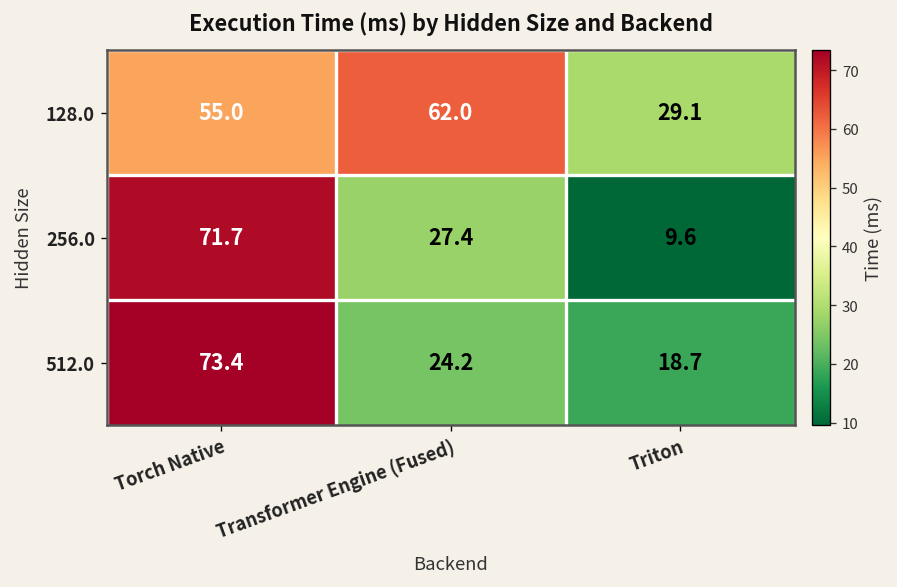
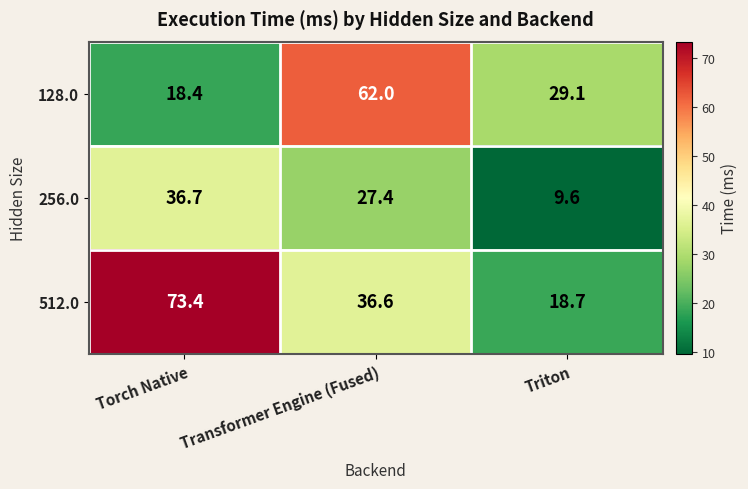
128.0, Torch Native: 55.0 -> 18.4
256.0, Torch Native: 71.7 -> 36.7
512.0, Transformer Engine (Fused): 24.2 -> 36.6
